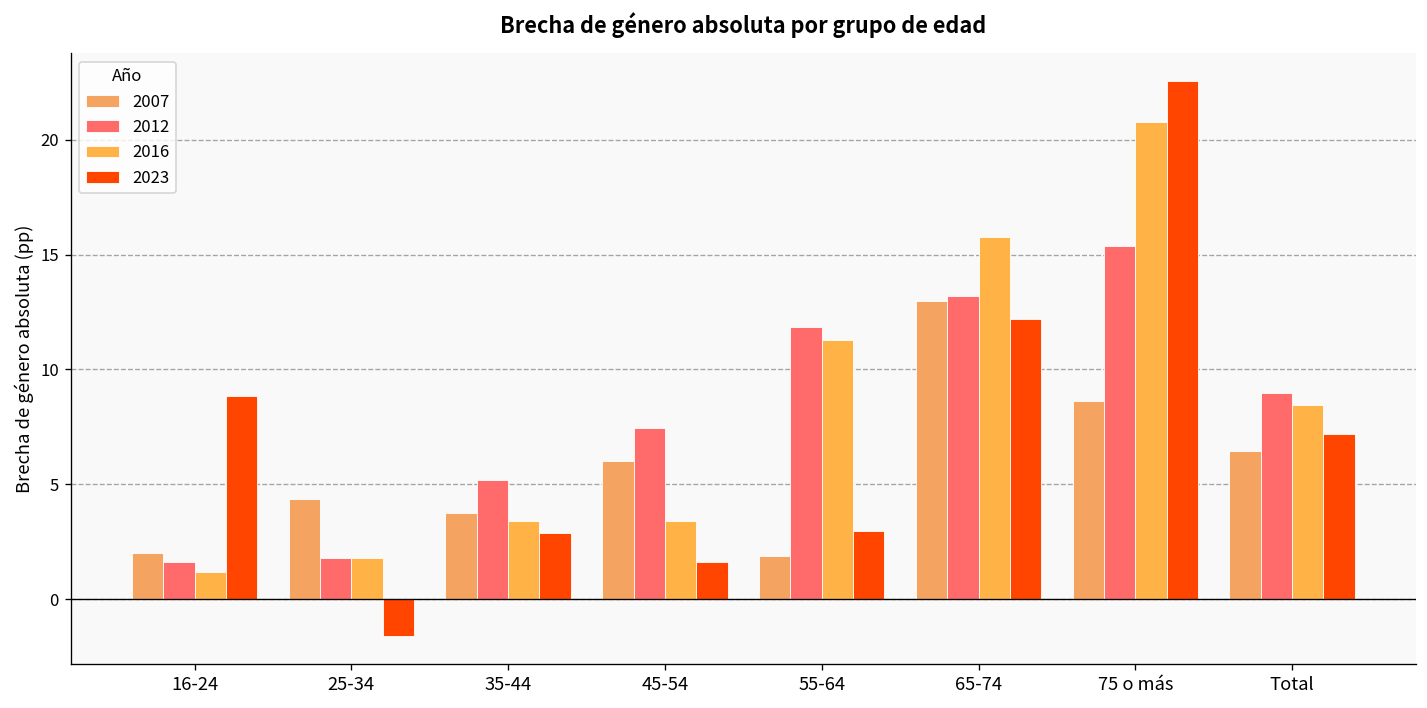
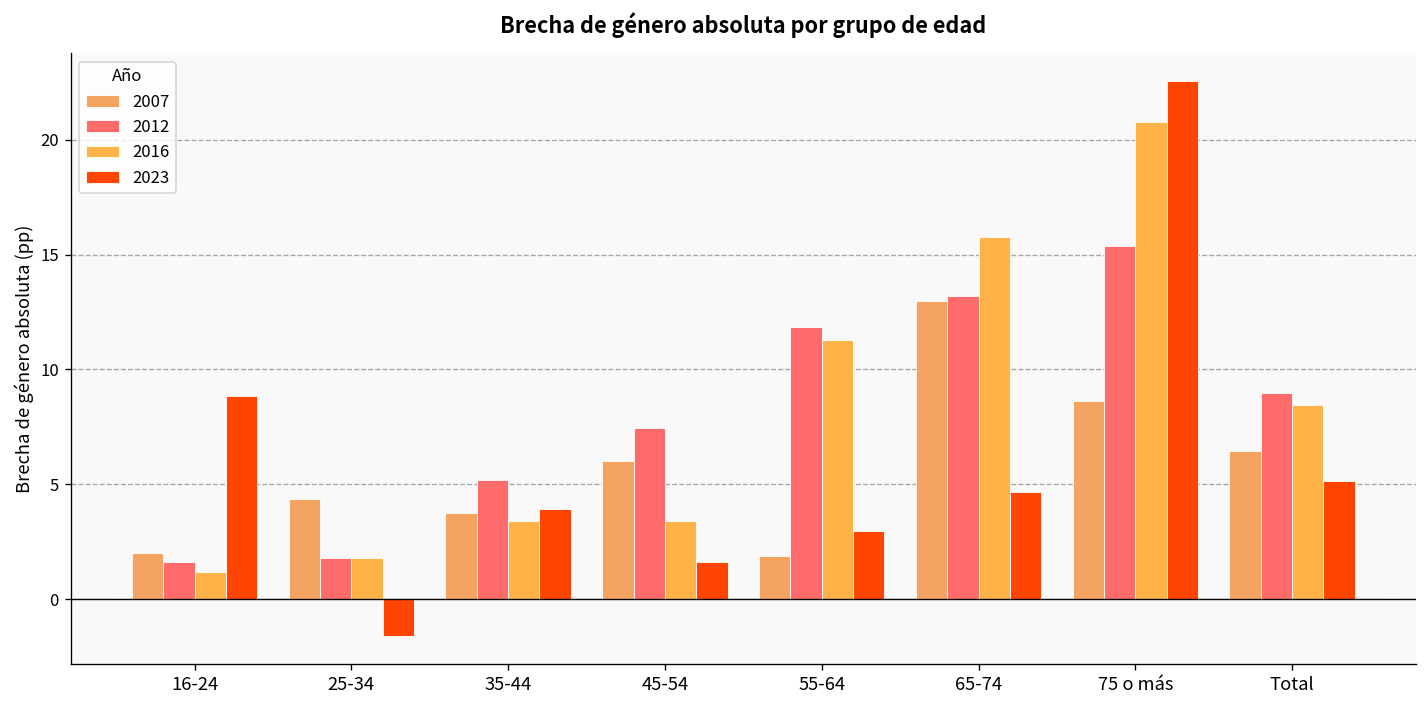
2023, 35-44: 2.9 -> 3.9
2023, 65-74: 12.2 -> 4.7
2023, Total: 7.2 -> 5.1
